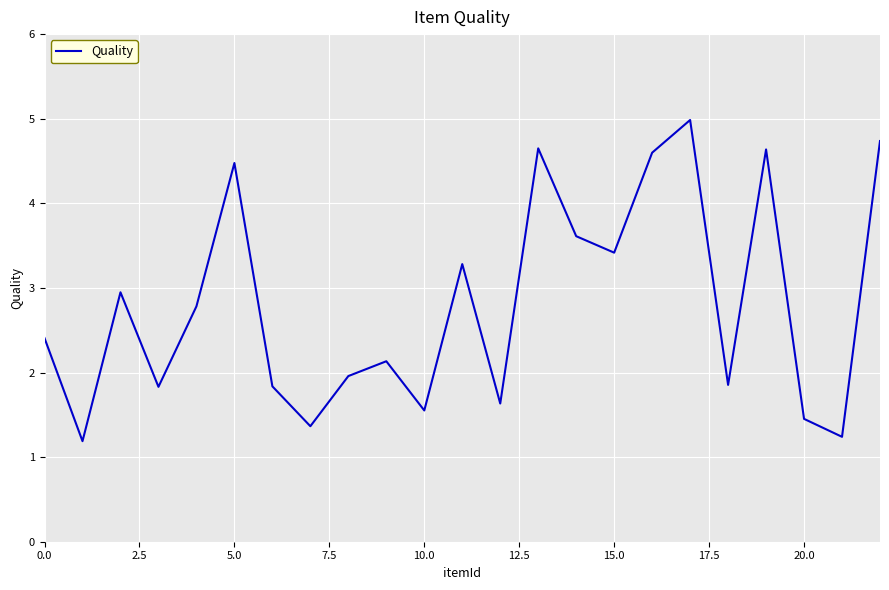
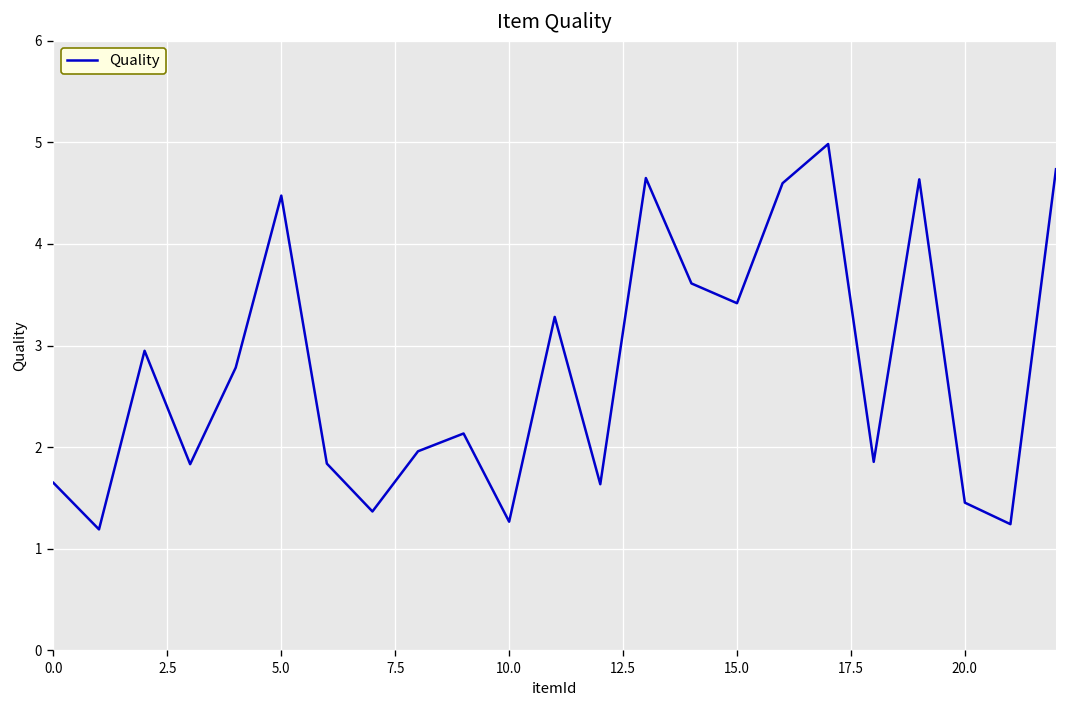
0.0: 2.4 -> 1.6
10.0: 1.6 -> 1.3
